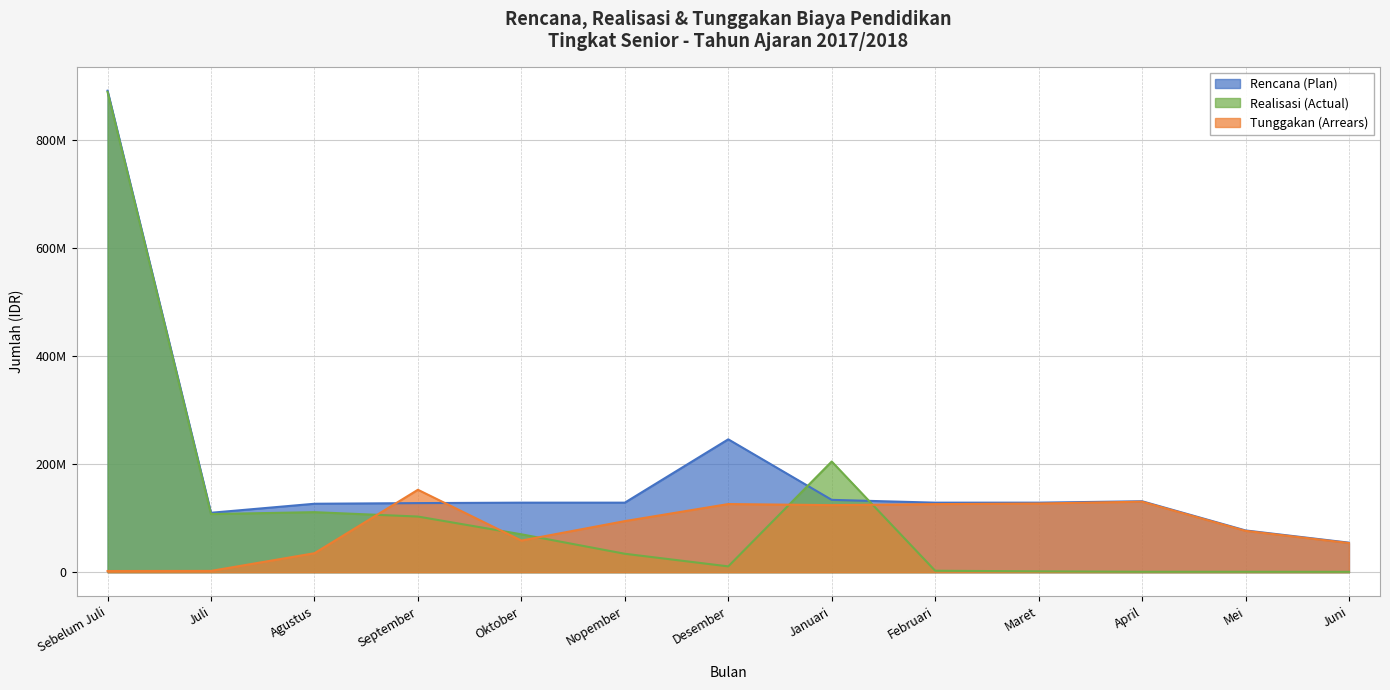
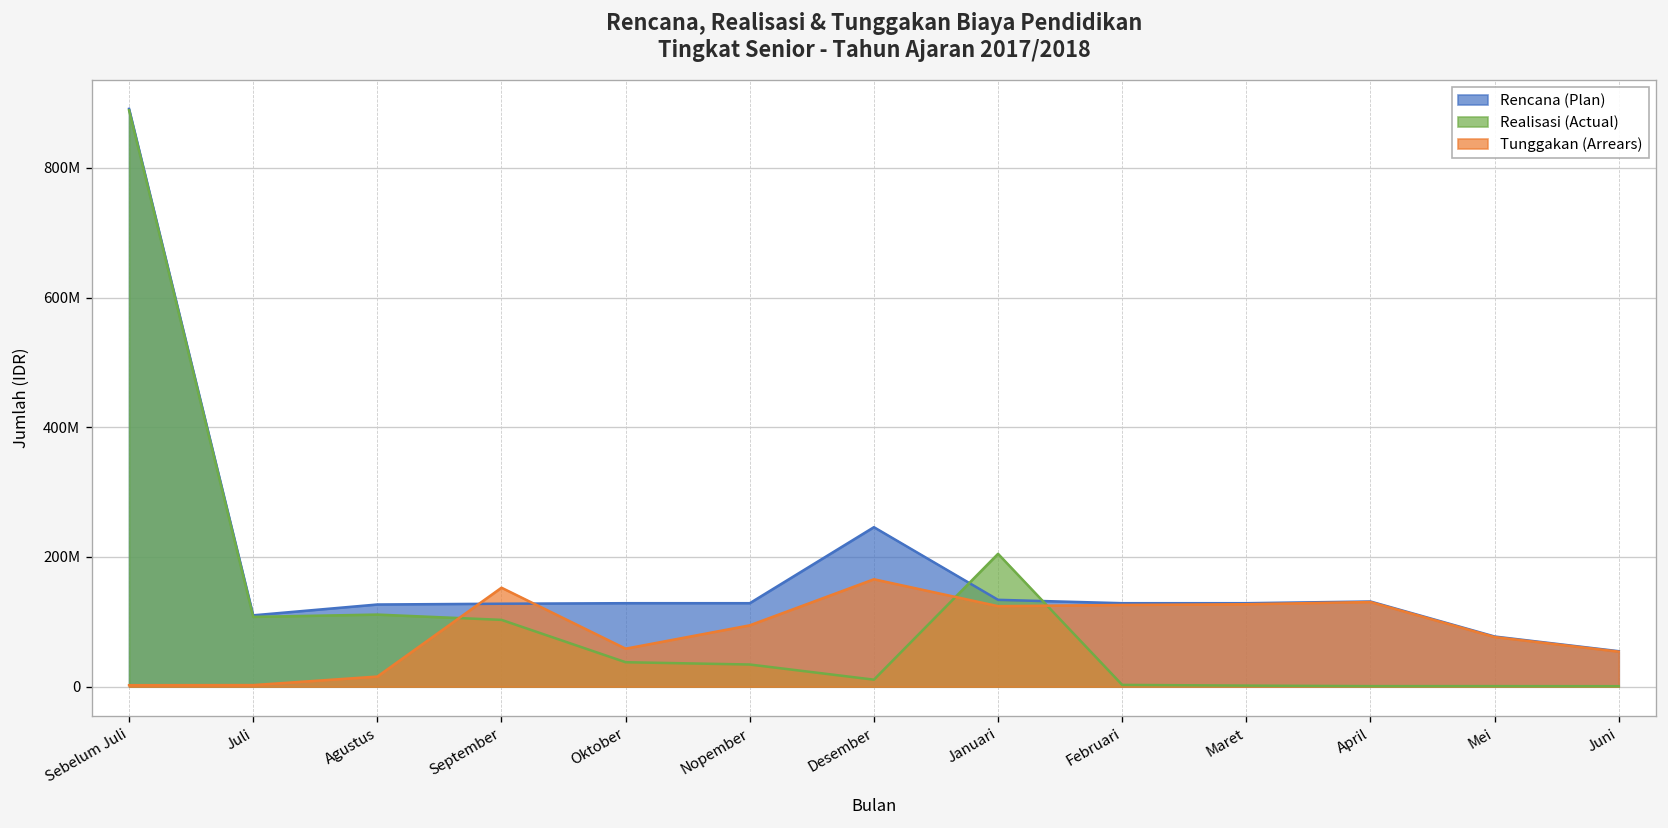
Tunggakan (Arrears), Agustus: 40000000 -> 20000000
Realisasi (Actual), Oktober: 70000000 -> 40000000
Tunggakan (Arrears), Desember: 130000000 -> 170000000
